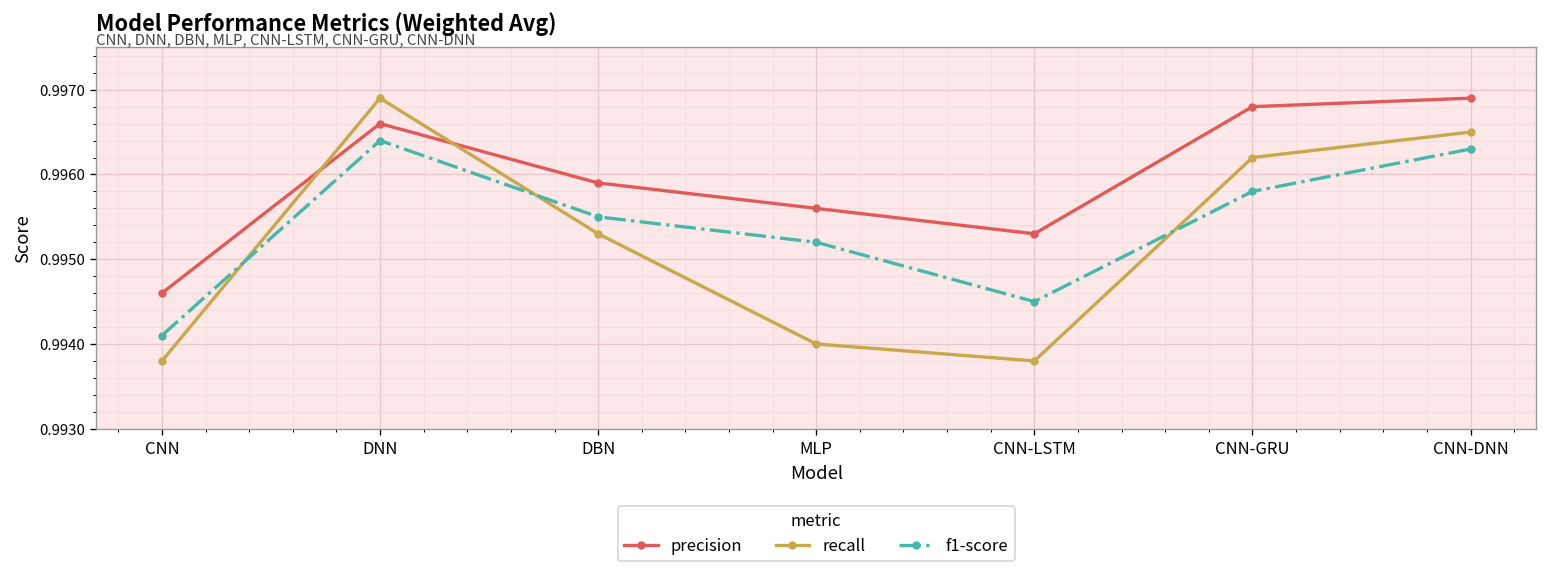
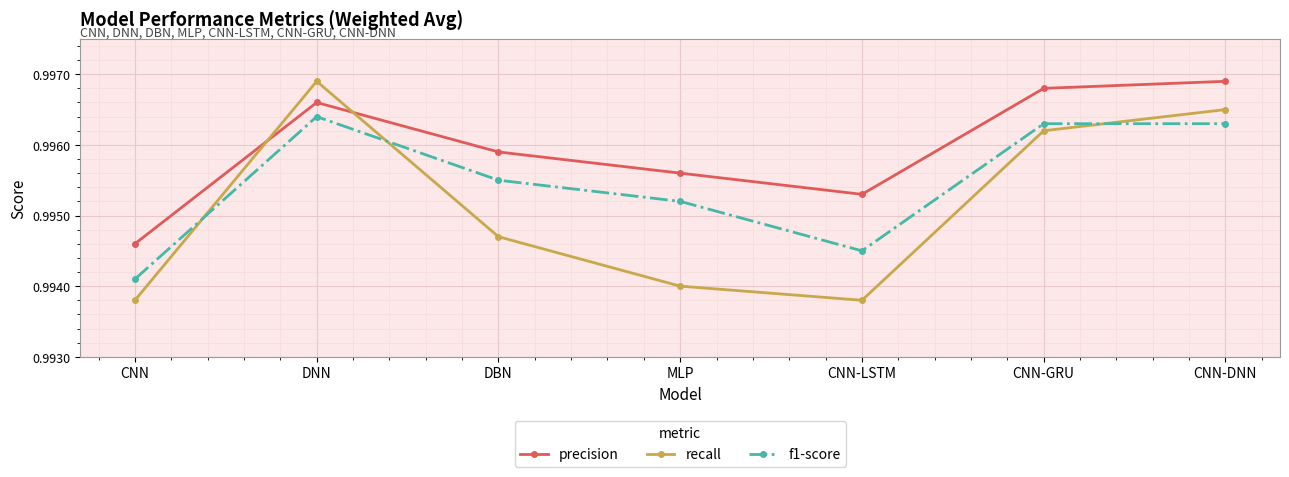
recall, DBN: 0.9953 -> 0.9947
f1-score, CNN-GRU: 0.9958 -> 0.9963
